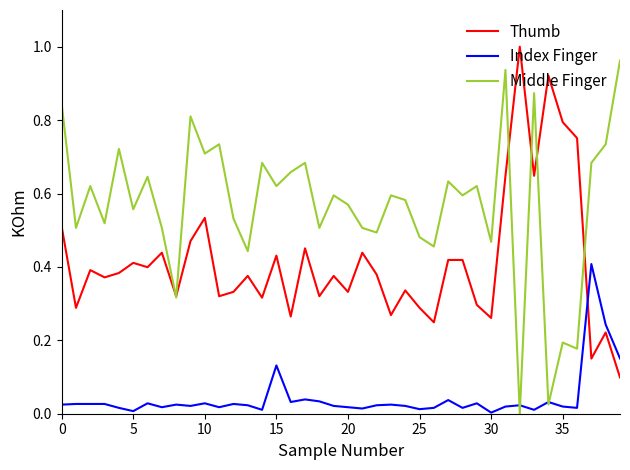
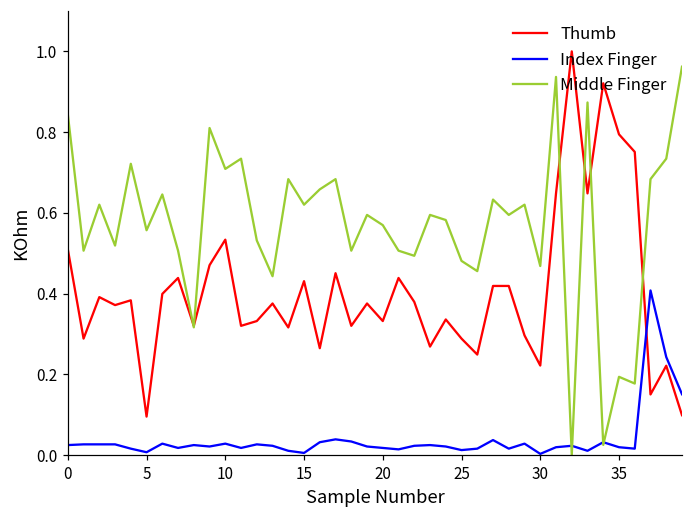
Thumb, 5: 0.41 -> 0.10
Index Finger, 15: 0.13 -> 0.01
Thumb, 30: 0.26 -> 0.22
